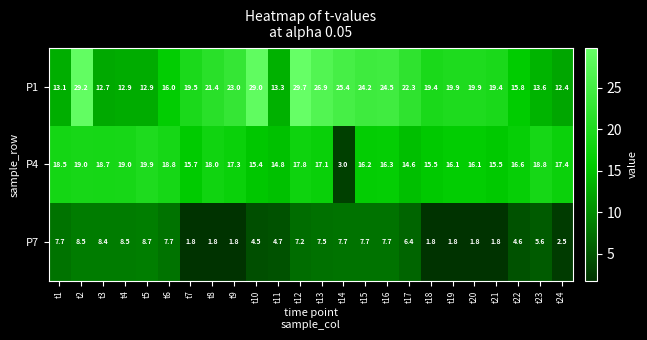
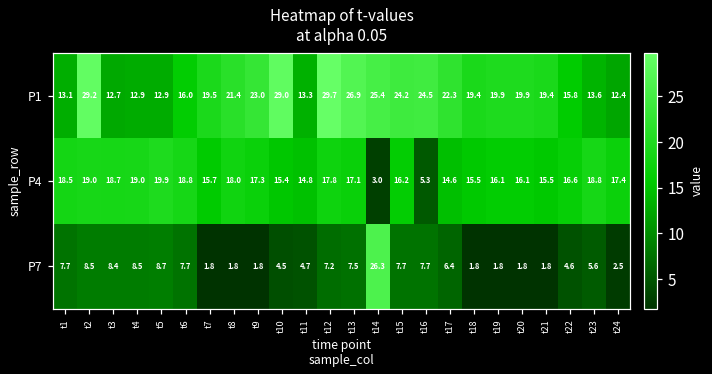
P4, t16: 16.3 -> 5.3
P7, t14: 7.7 -> 26.3
